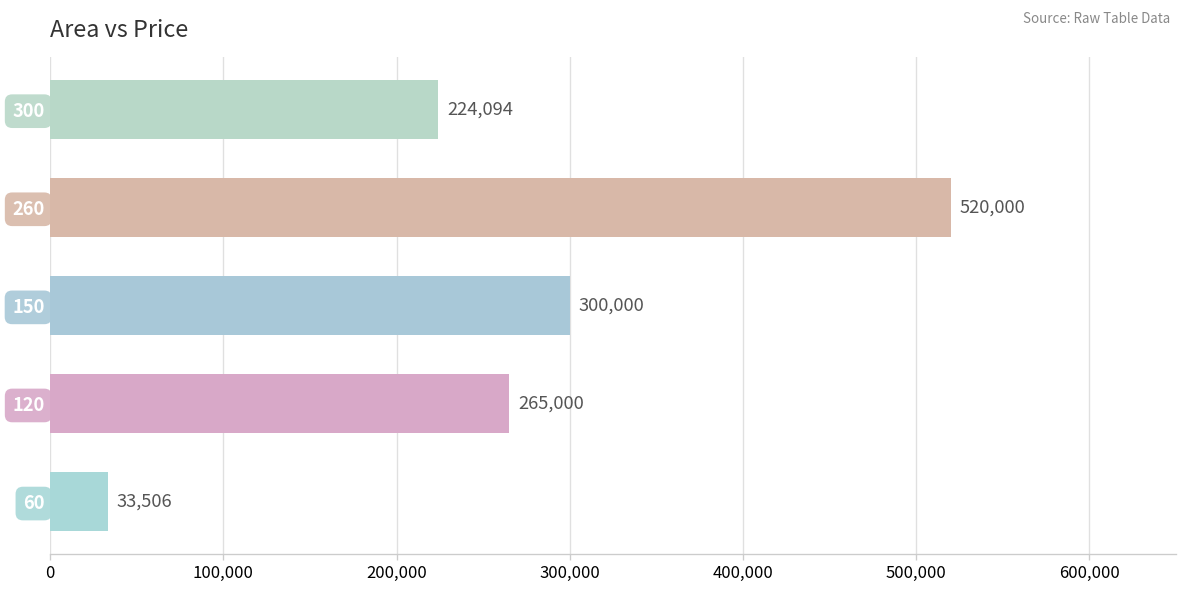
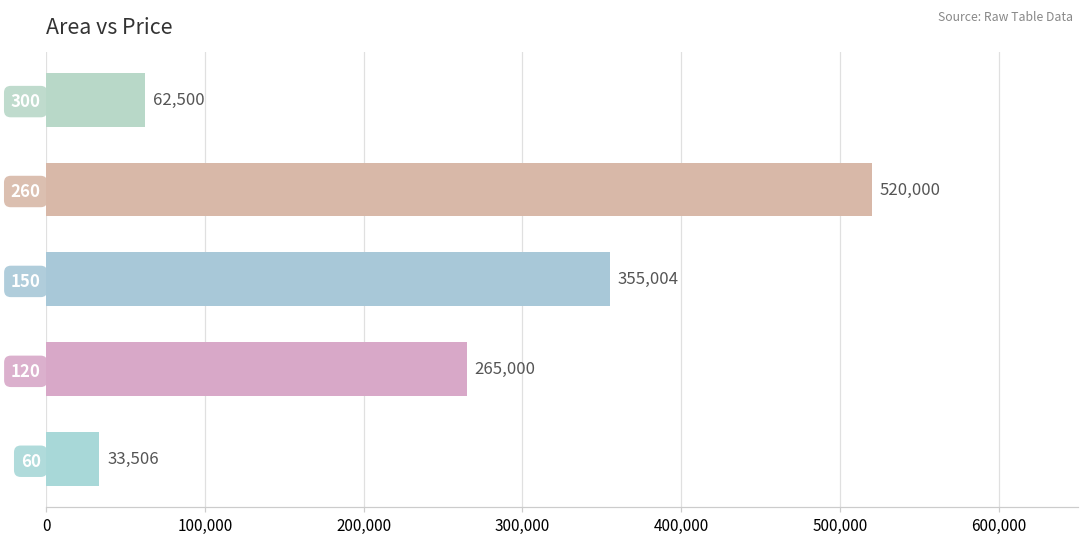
300: 224,094 -> 62,500
150: 300,000 -> 355,004
